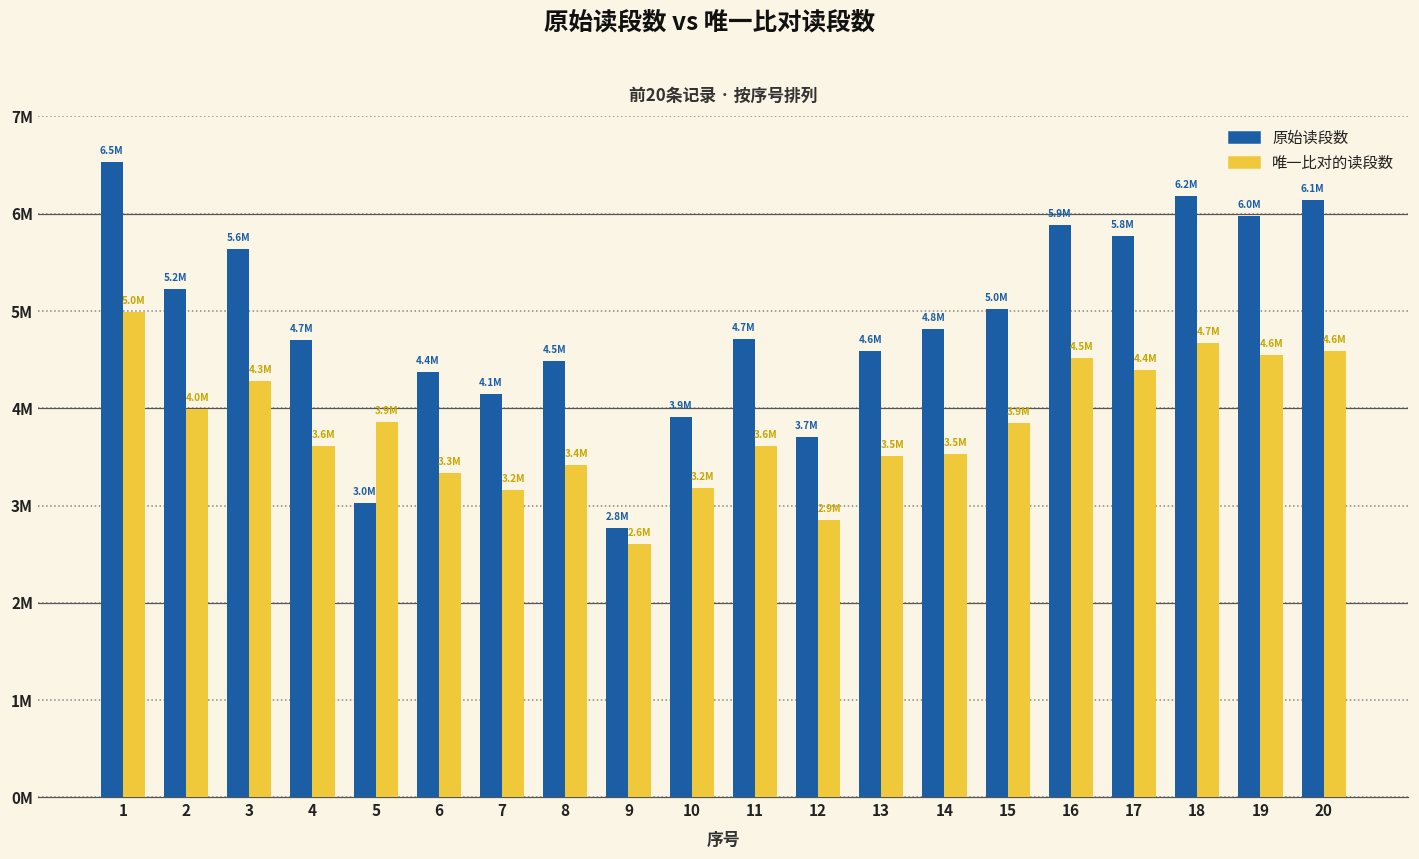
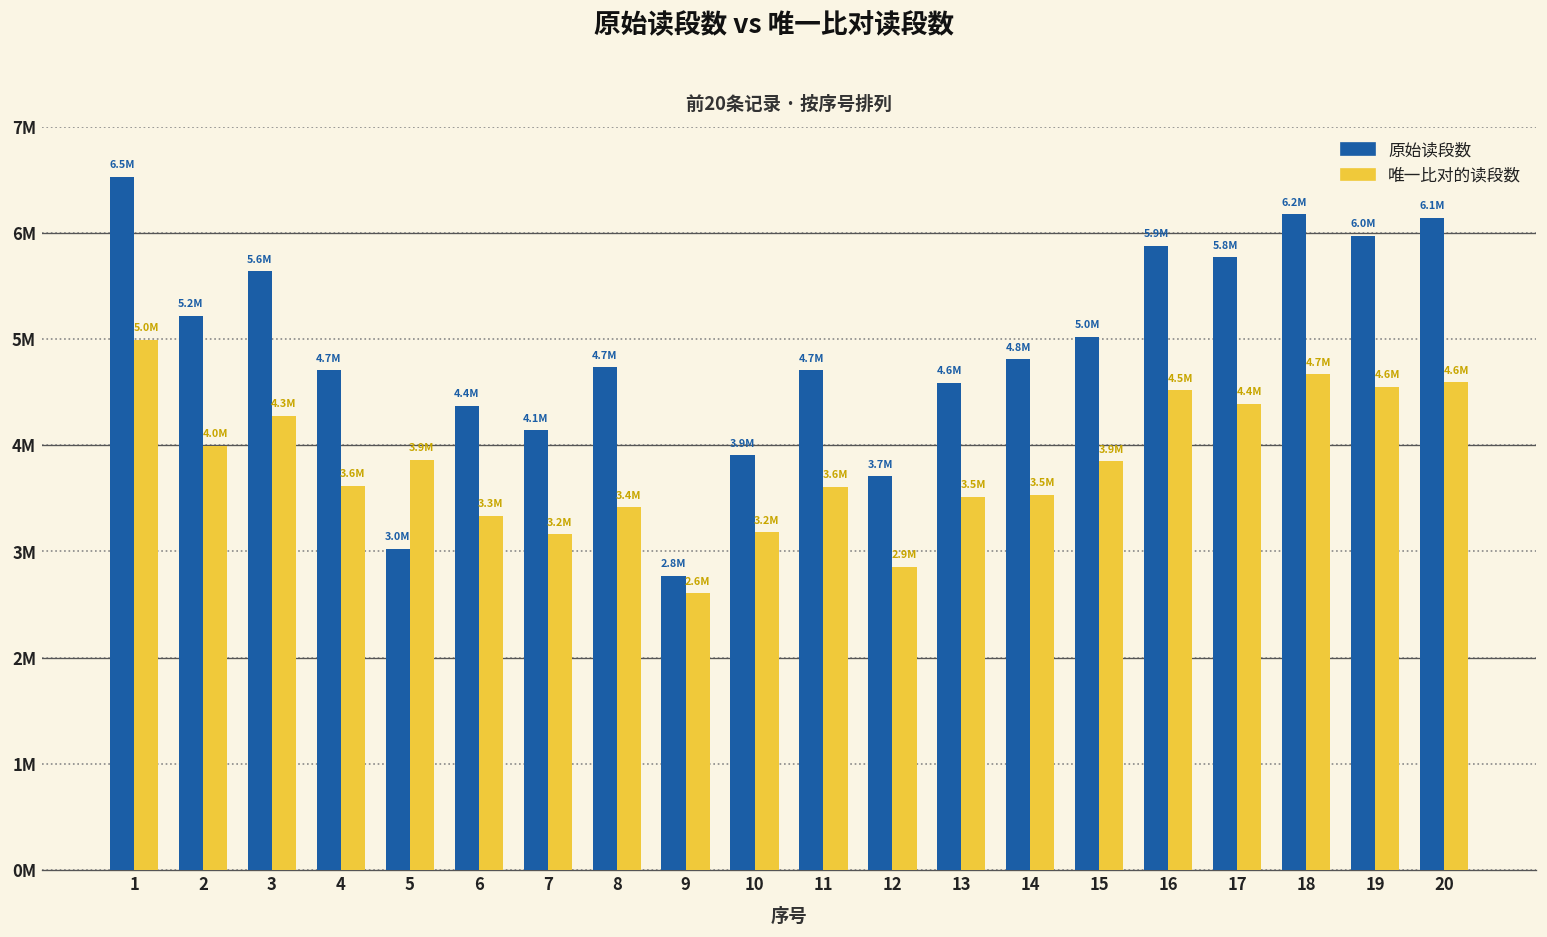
原始读段数, 8: 4.5M -> 4.7M
